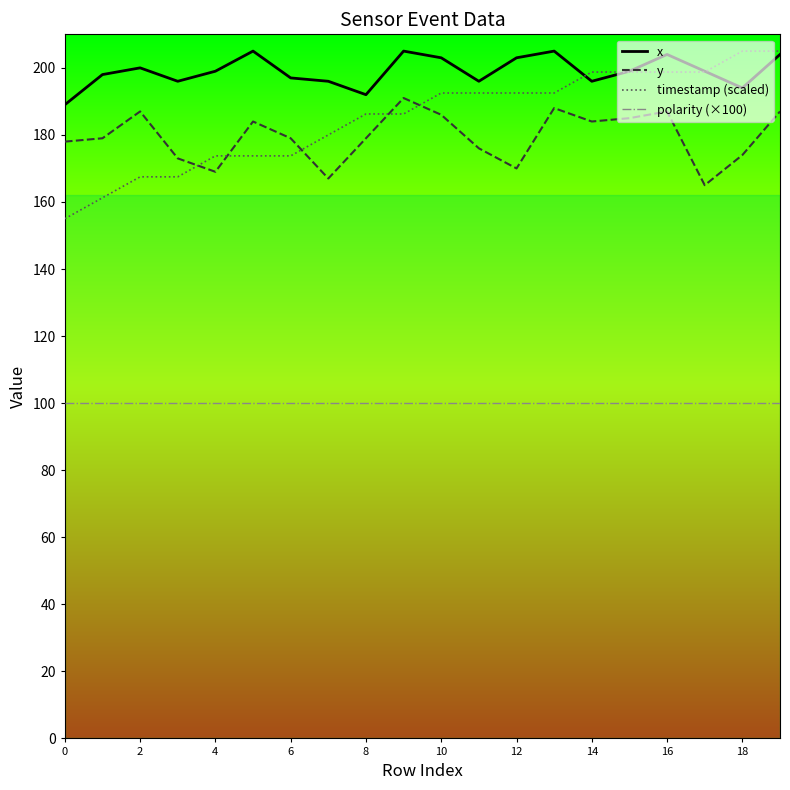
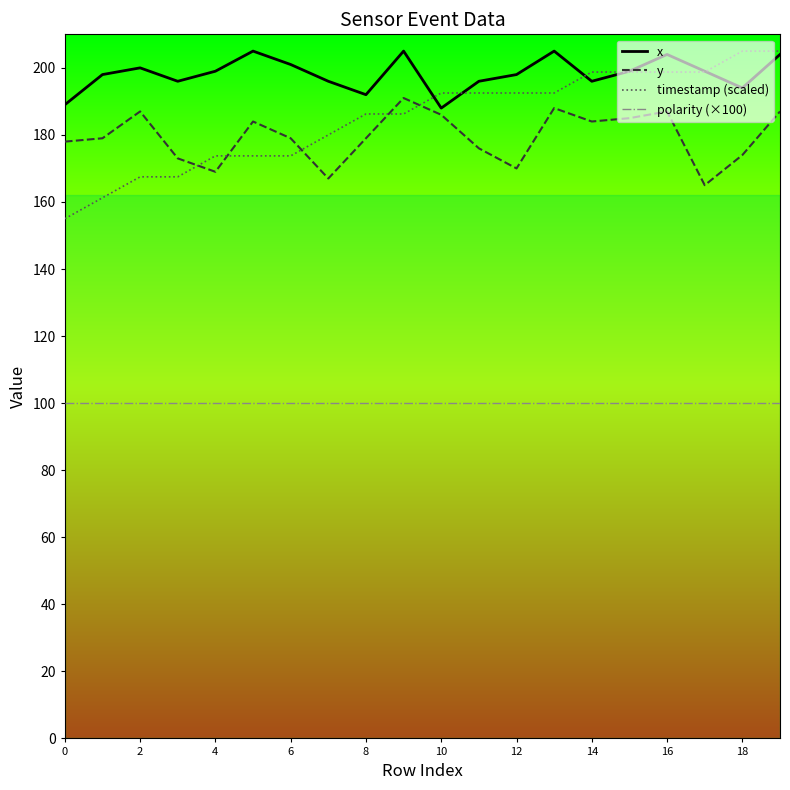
x, 6: 197 -> 201
x, 10: 203 -> 188
x, 12: 203 -> 198
